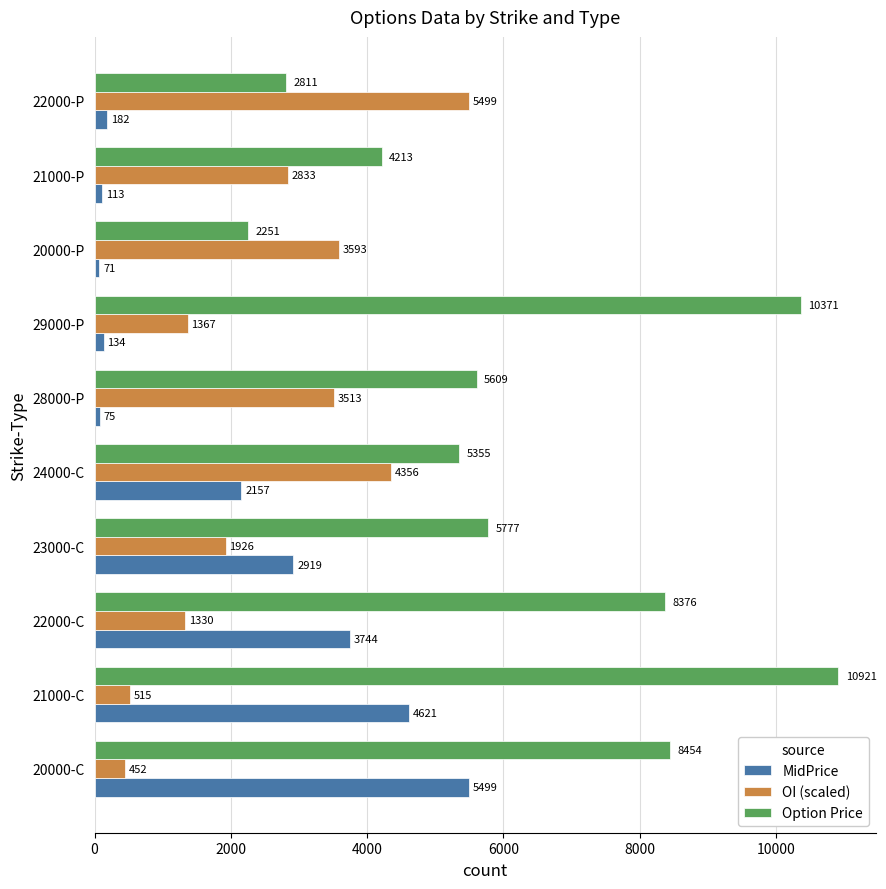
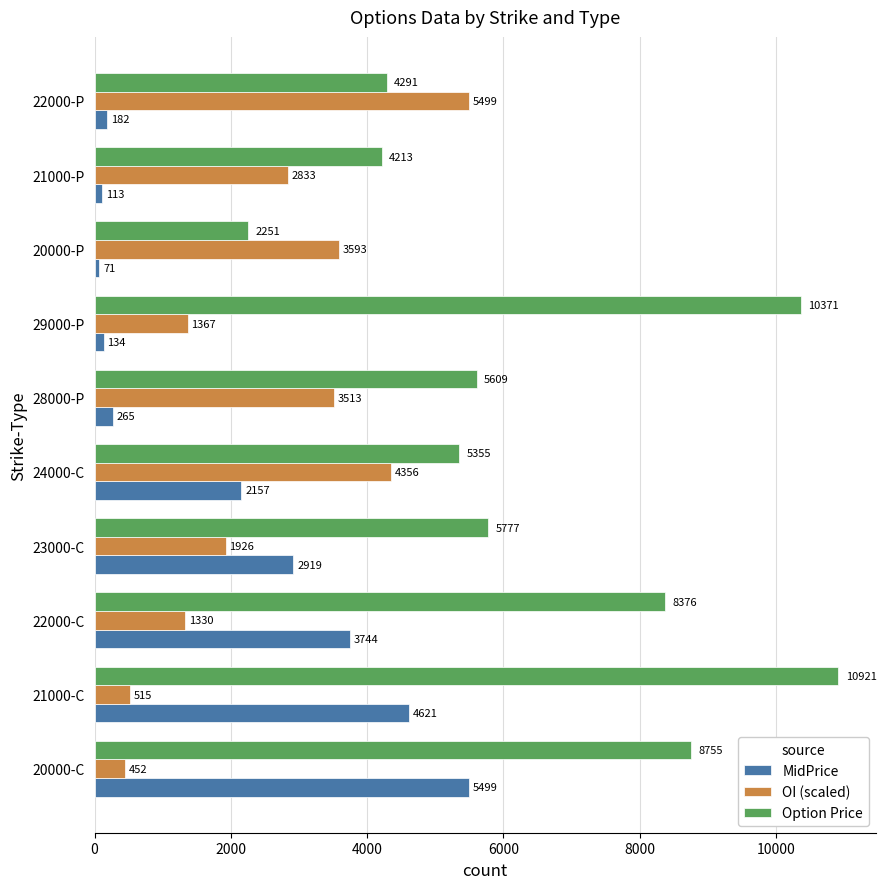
Option Price, 22000-P: 2811 -> 4291
MidPrice, 28000-P: 75 -> 265
Option Price, 20000-C: 8454 -> 8755
